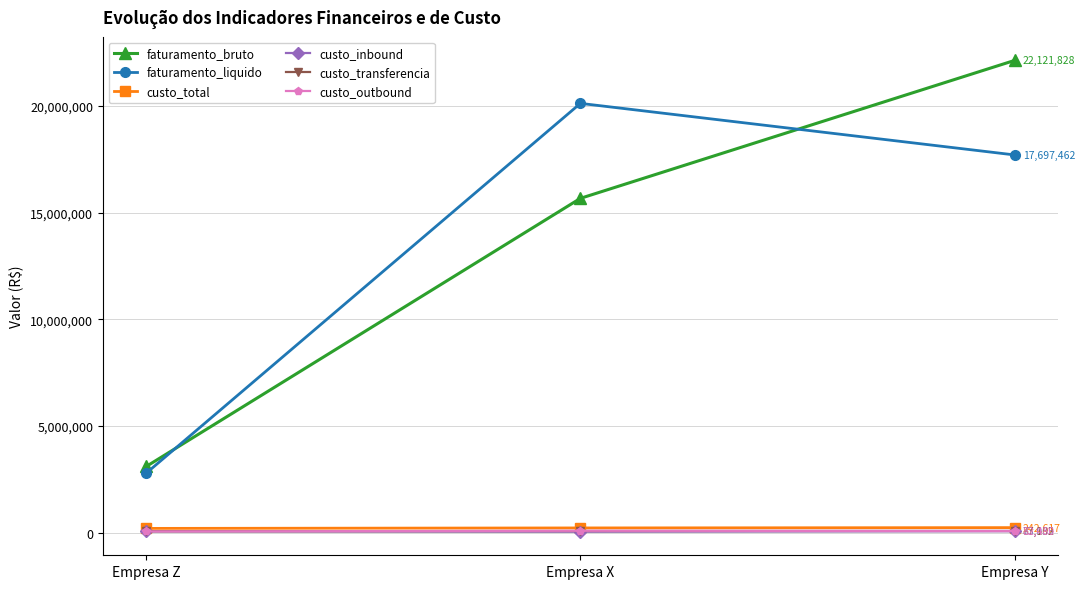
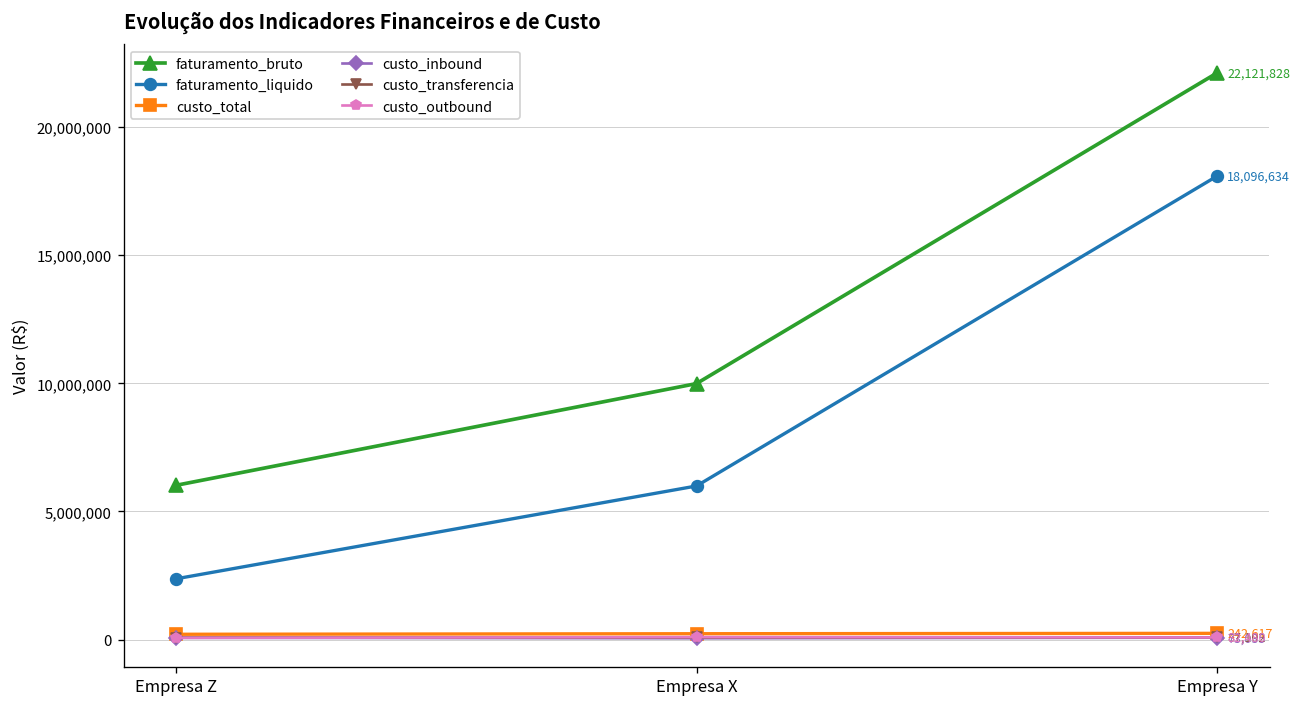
faturamento_bruto, Empresa Z: 3,100,000 -> 6,000,000
faturamento_liquido, Empresa Z: 2,800,000 -> 2,400,000
faturamento_bruto, Empresa X: 15,700,000 -> 10,000,000
faturamento_liquido, Empresa X: 20,100,000 -> 6,000,000
faturamento_liquido, Empresa Y: 17,697,462 -> 18,096,634
